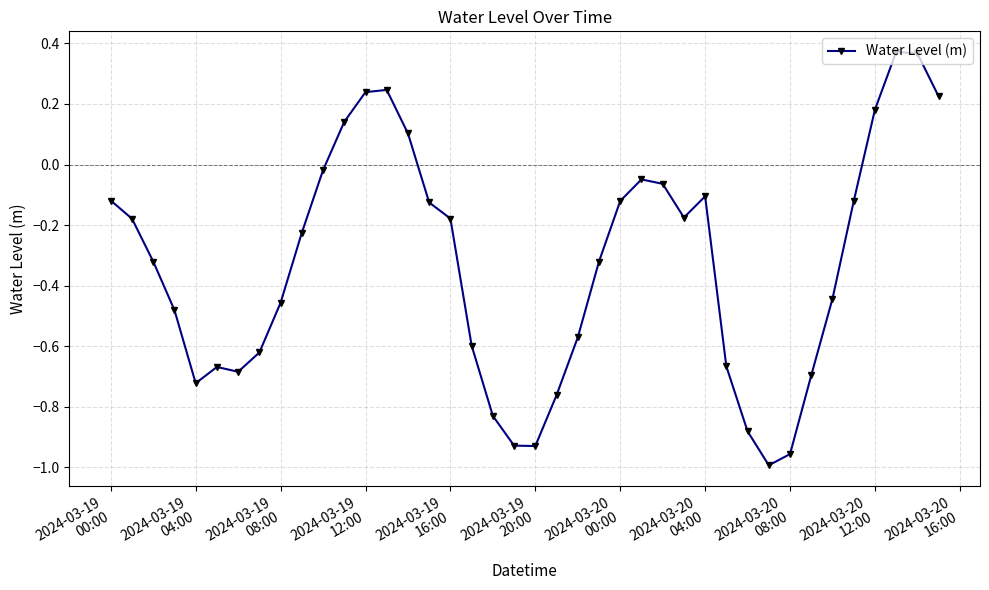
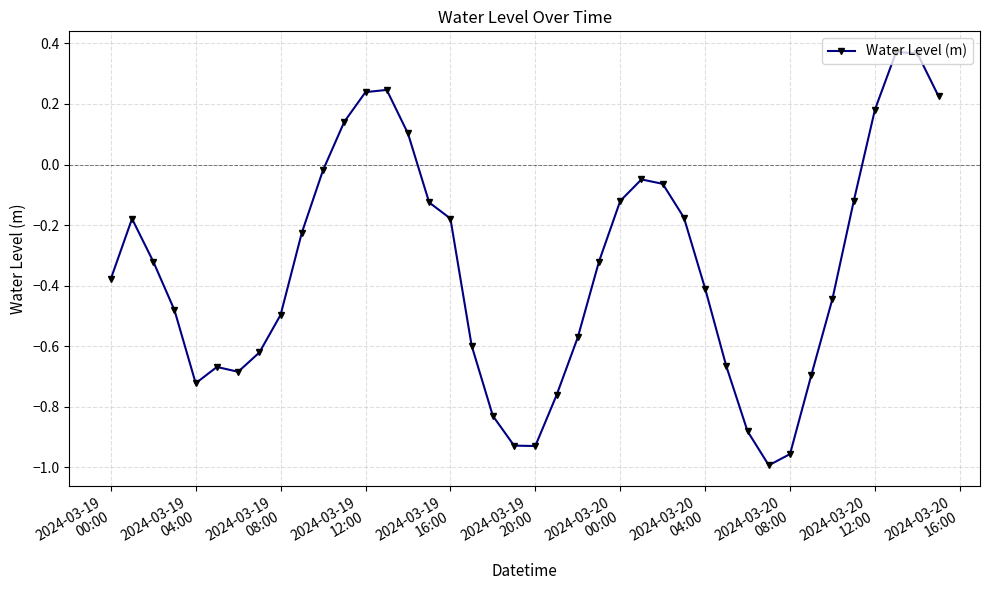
2024-03-19 00:00: -0.12 -> -0.38
2024-03-19 08:00: -0.46 -> -0.50
2024-03-20 04:00: -0.11 -> -0.41
